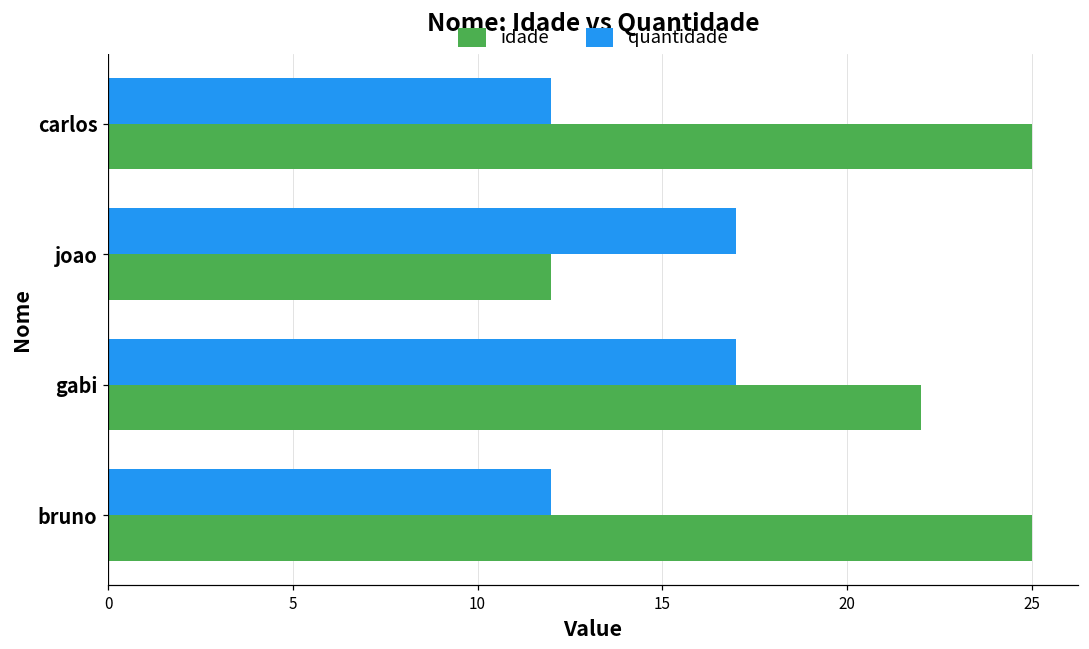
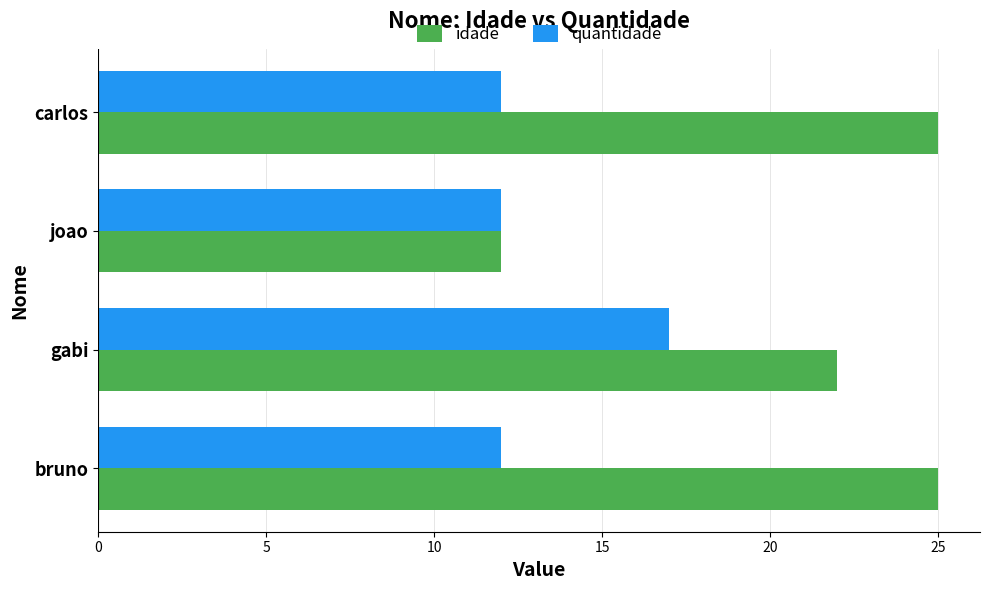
quantidade, joao: 17 -> 12
